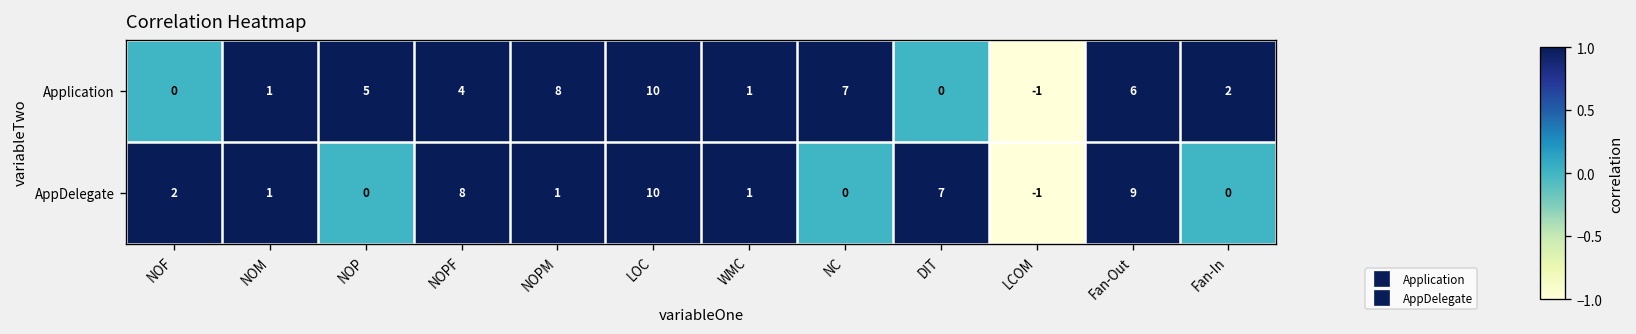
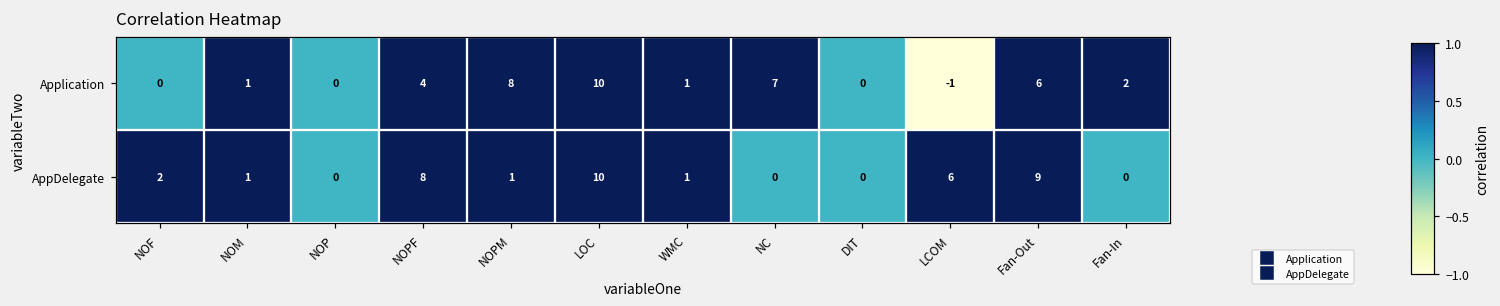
Application, NOP: 5 -> 0
AppDelegate, DIT: 7 -> 0
AppDelegate, LCOM: -1 -> 6
